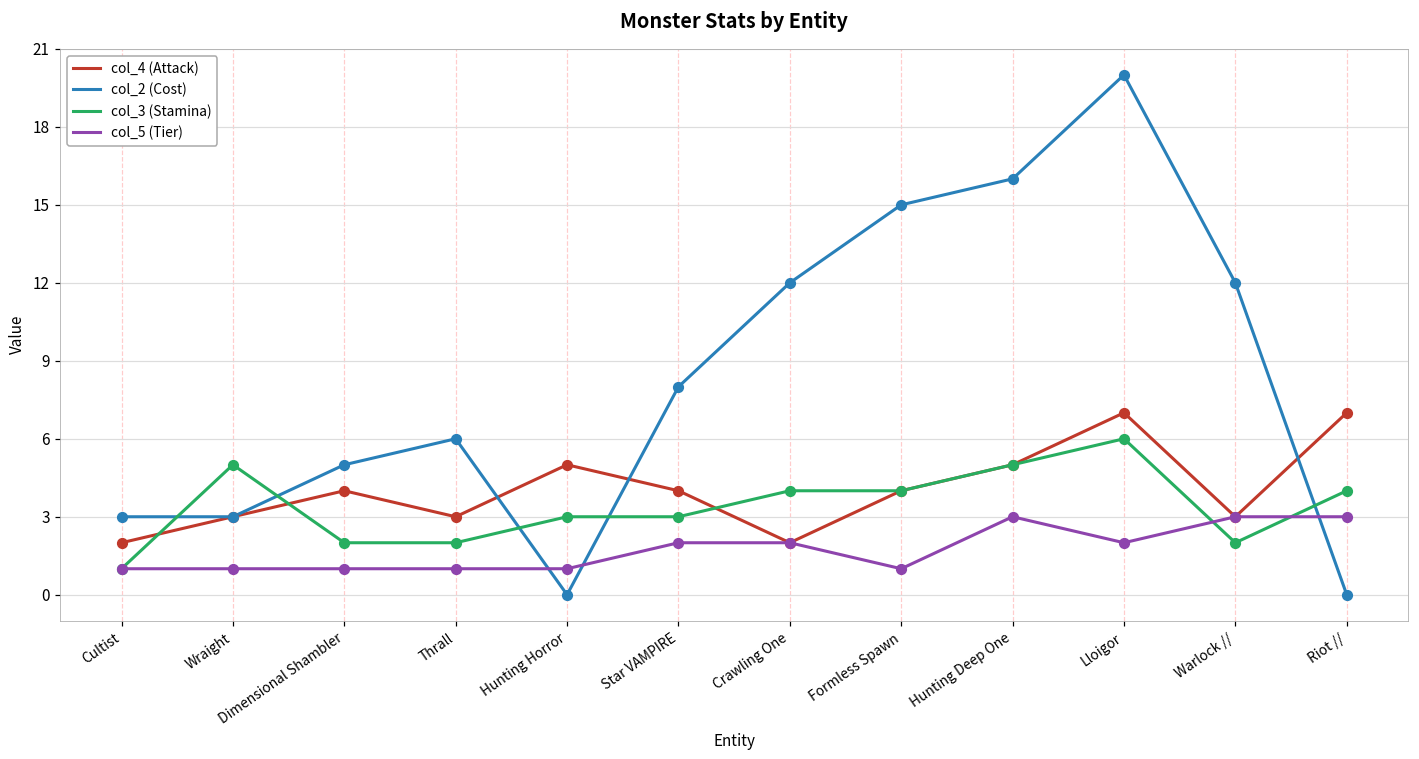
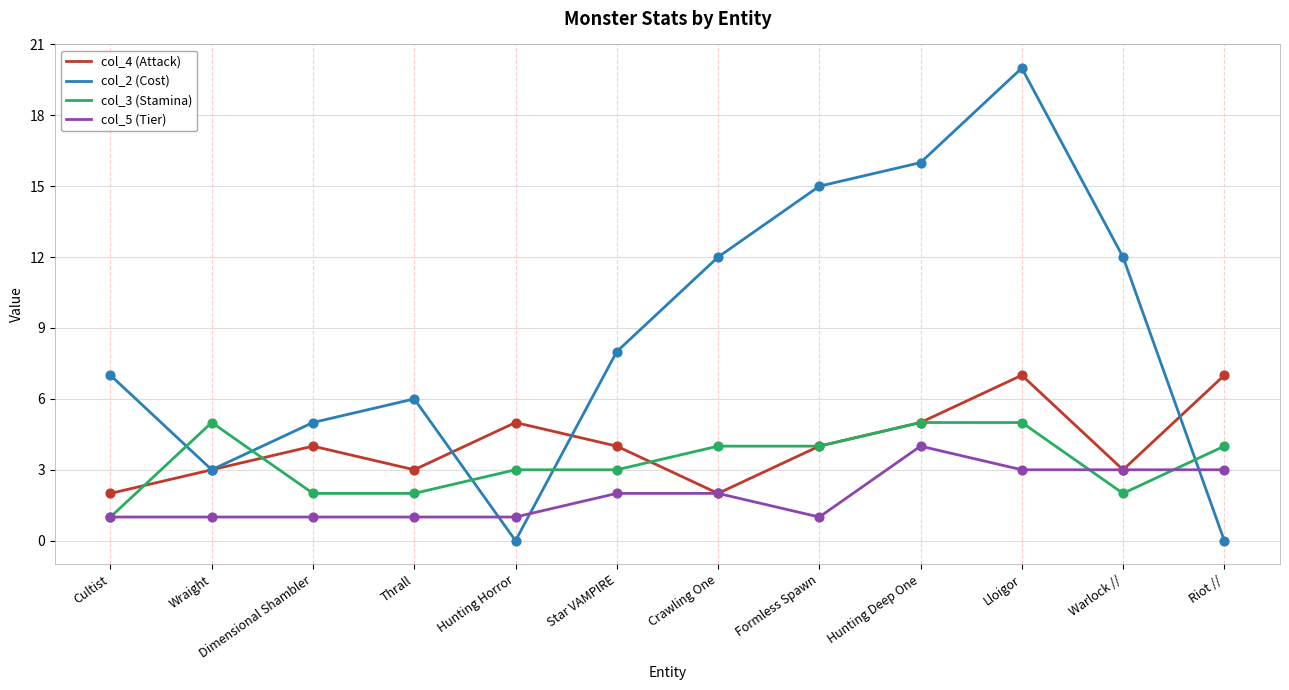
col_2 (Cost), Cultist: 3 -> 7
col_5 (Tier), Hunting Deep One: 3 -> 4
col_3 (Stamina), Lloigor: 6 -> 5
col_5 (Tier), Lloigor: 2 -> 3
